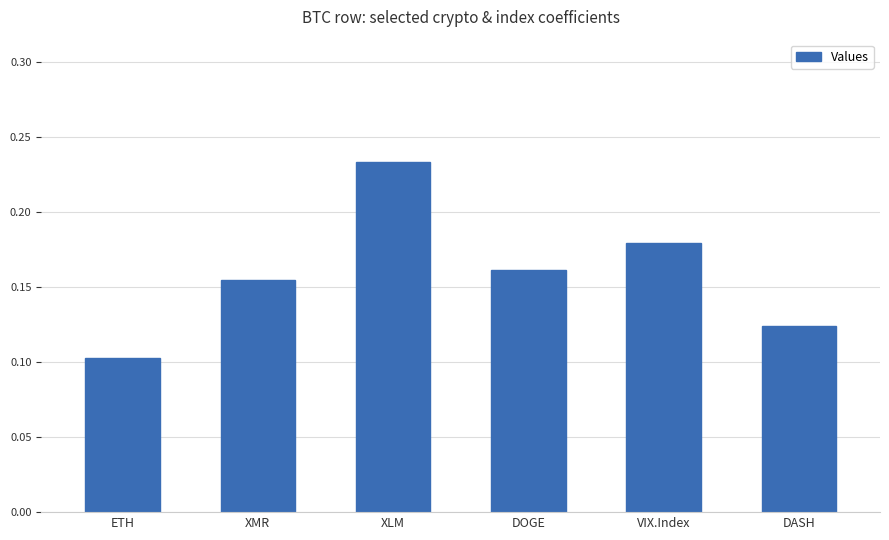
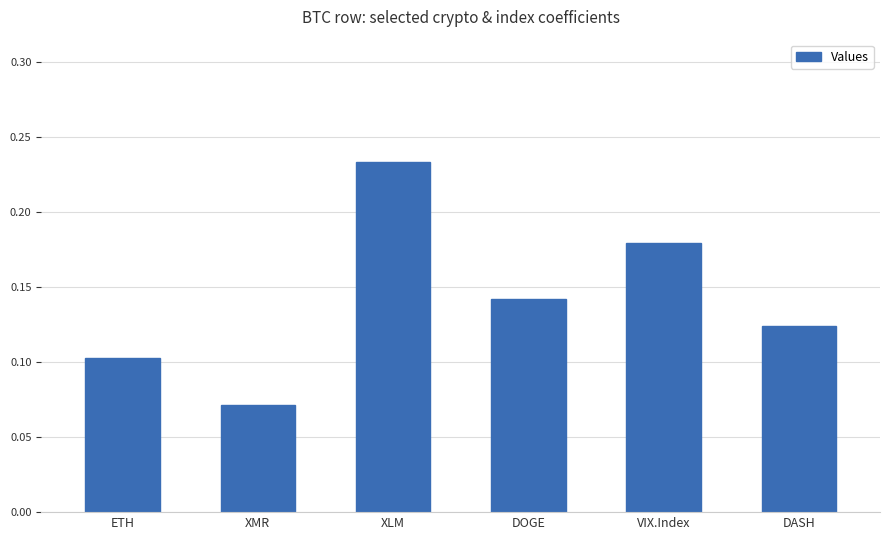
XMR: 0.155 -> 0.071
DOGE: 0.162 -> 0.142
